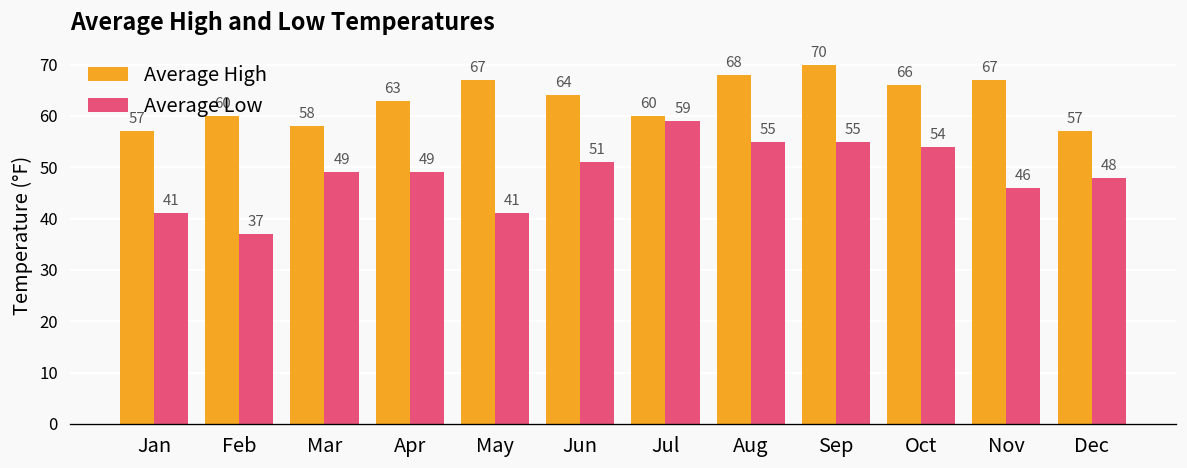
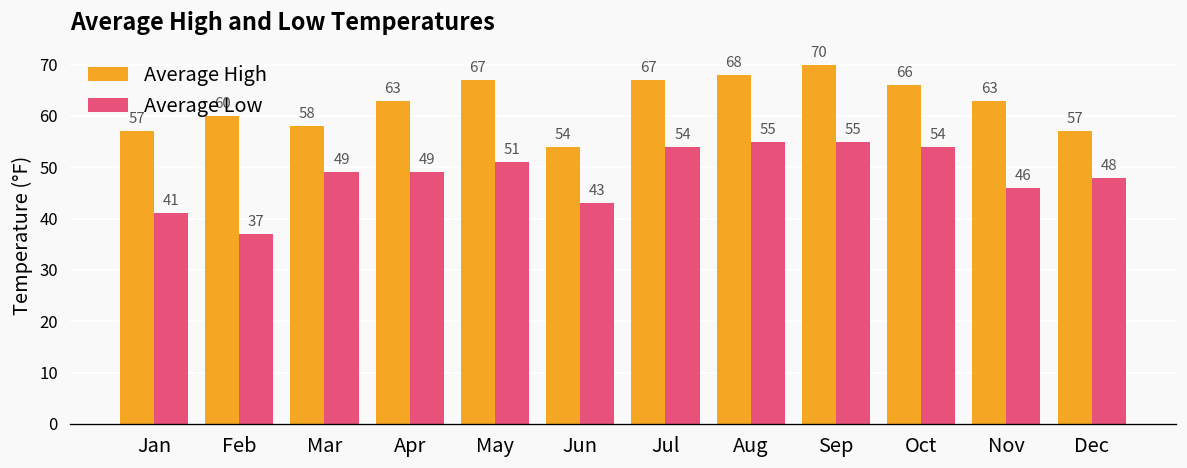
Average Low, May: 41 -> 51
Average High, Jun: 64 -> 54
Average Low, Jun: 51 -> 43
Average High, Jul: 60 -> 67
Average Low, Jul: 59 -> 54
Average High, Nov: 67 -> 63
